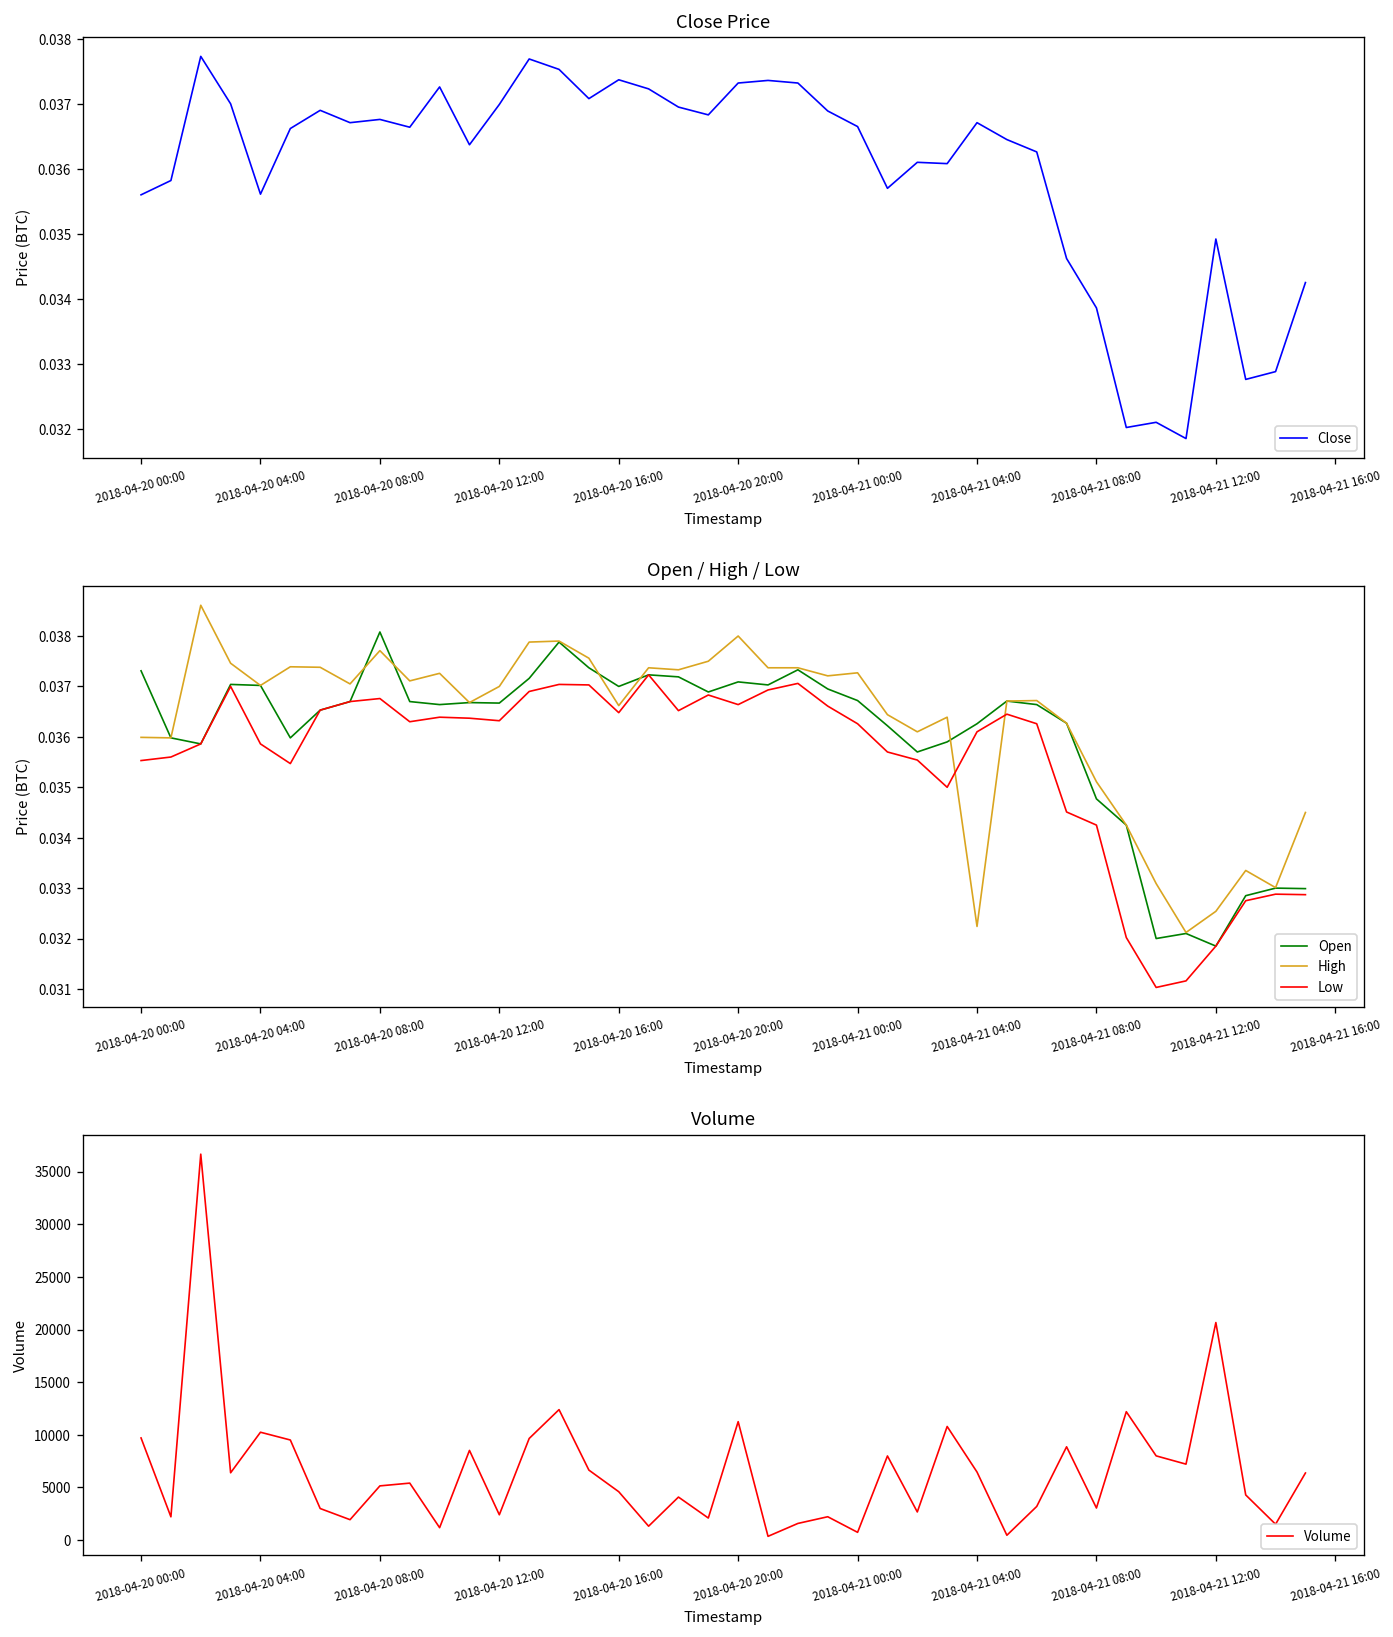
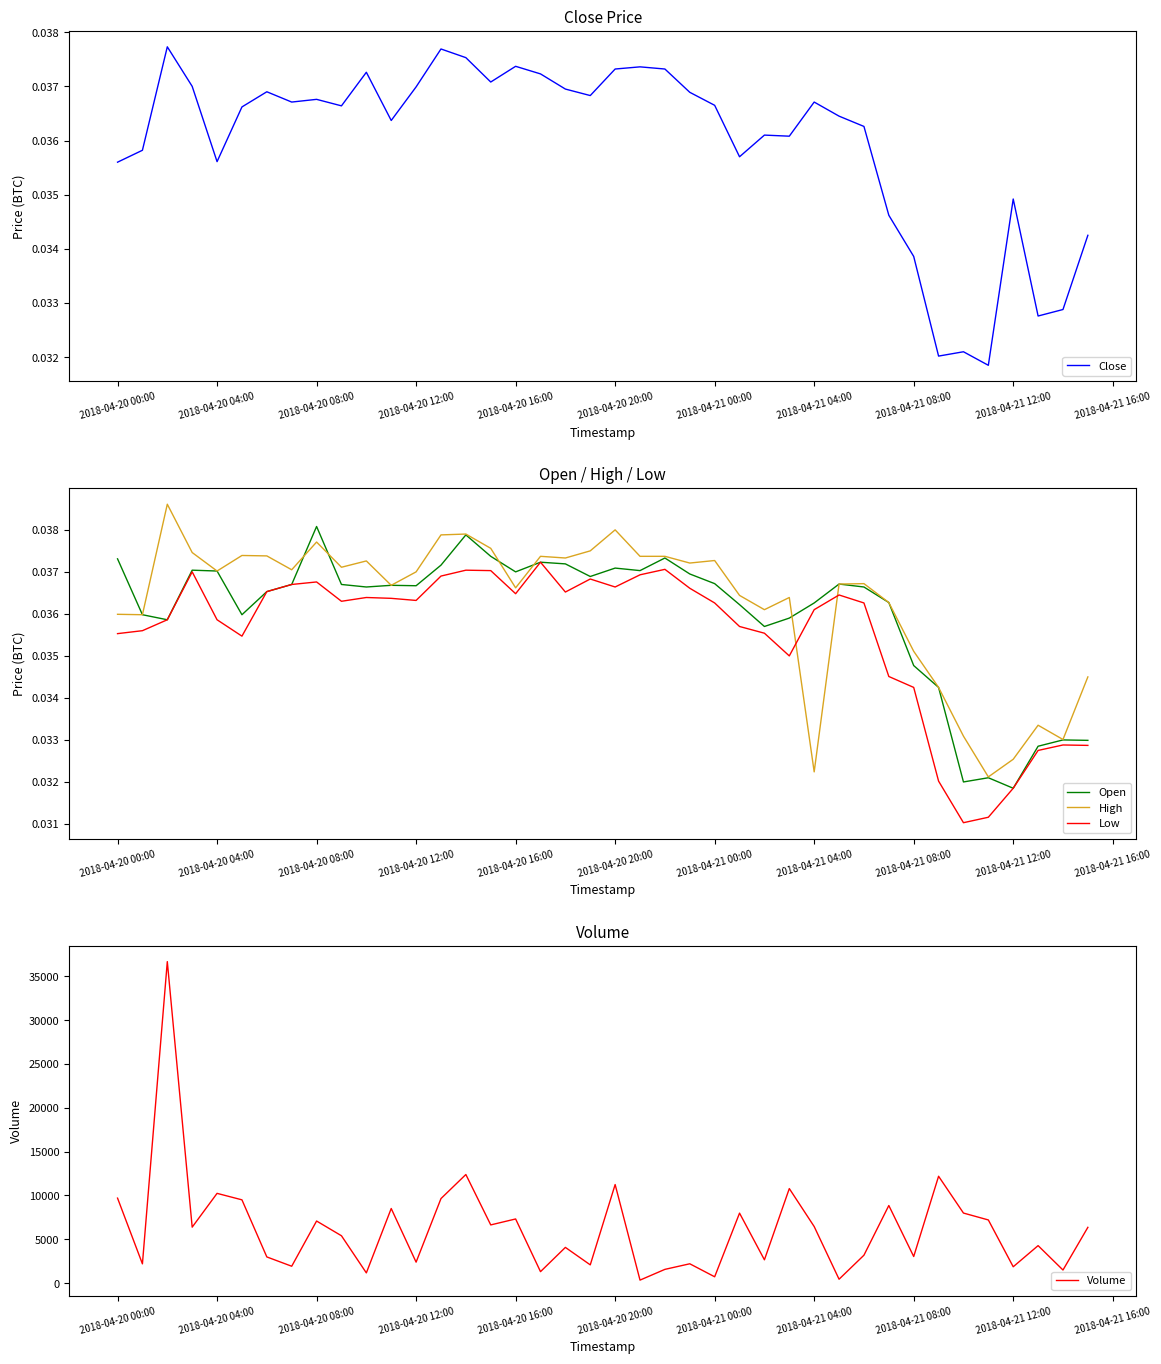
Volume, 2018-04-20 08:00: 5000 -> 7000
Volume, 2018-04-20 16:00: 5000 -> 7000
Volume, 2018-04-21 12:00: 21000 -> 2000
